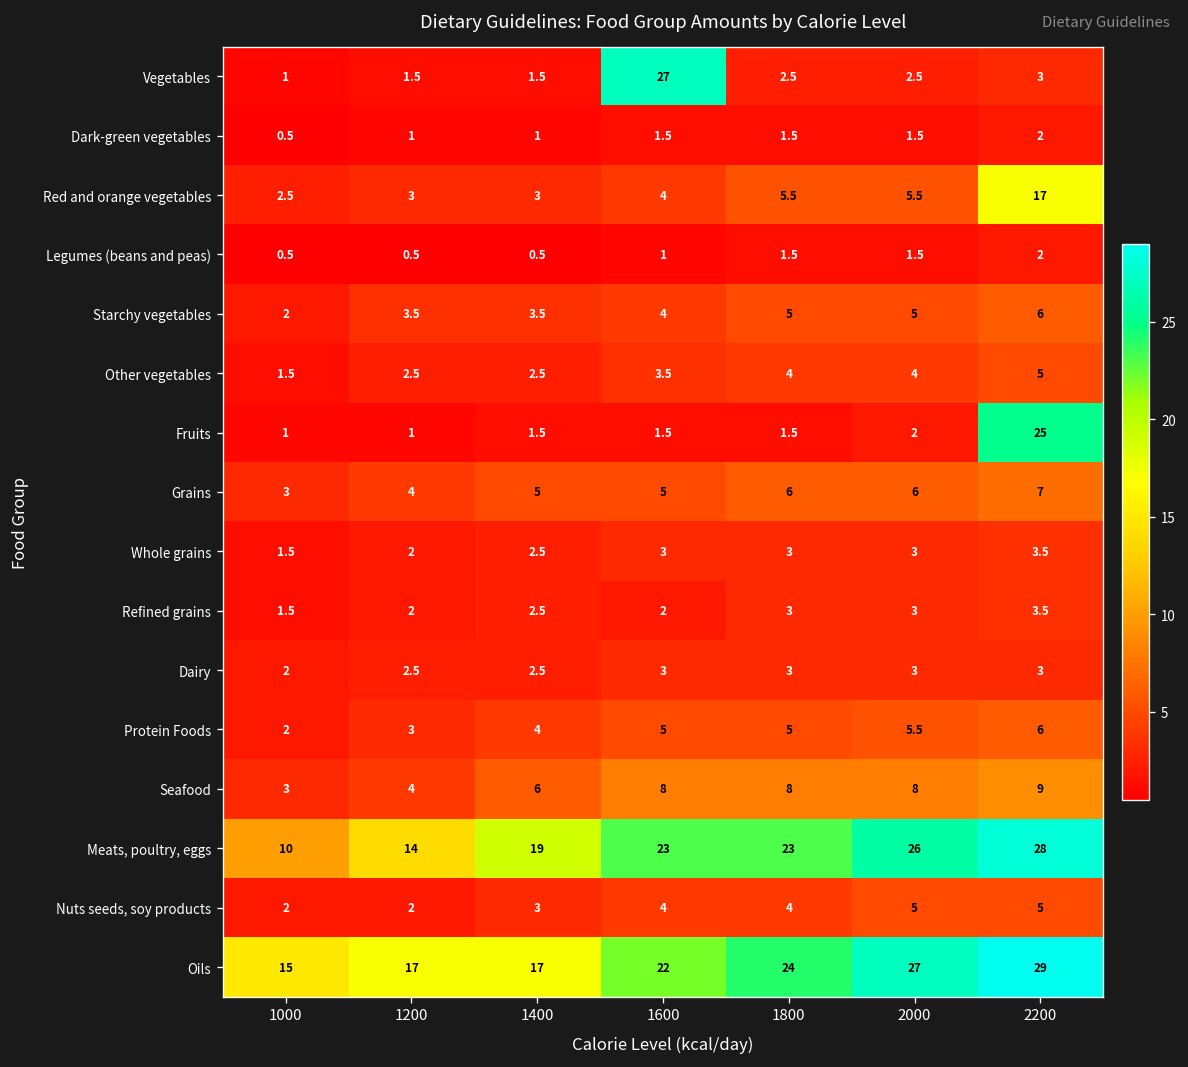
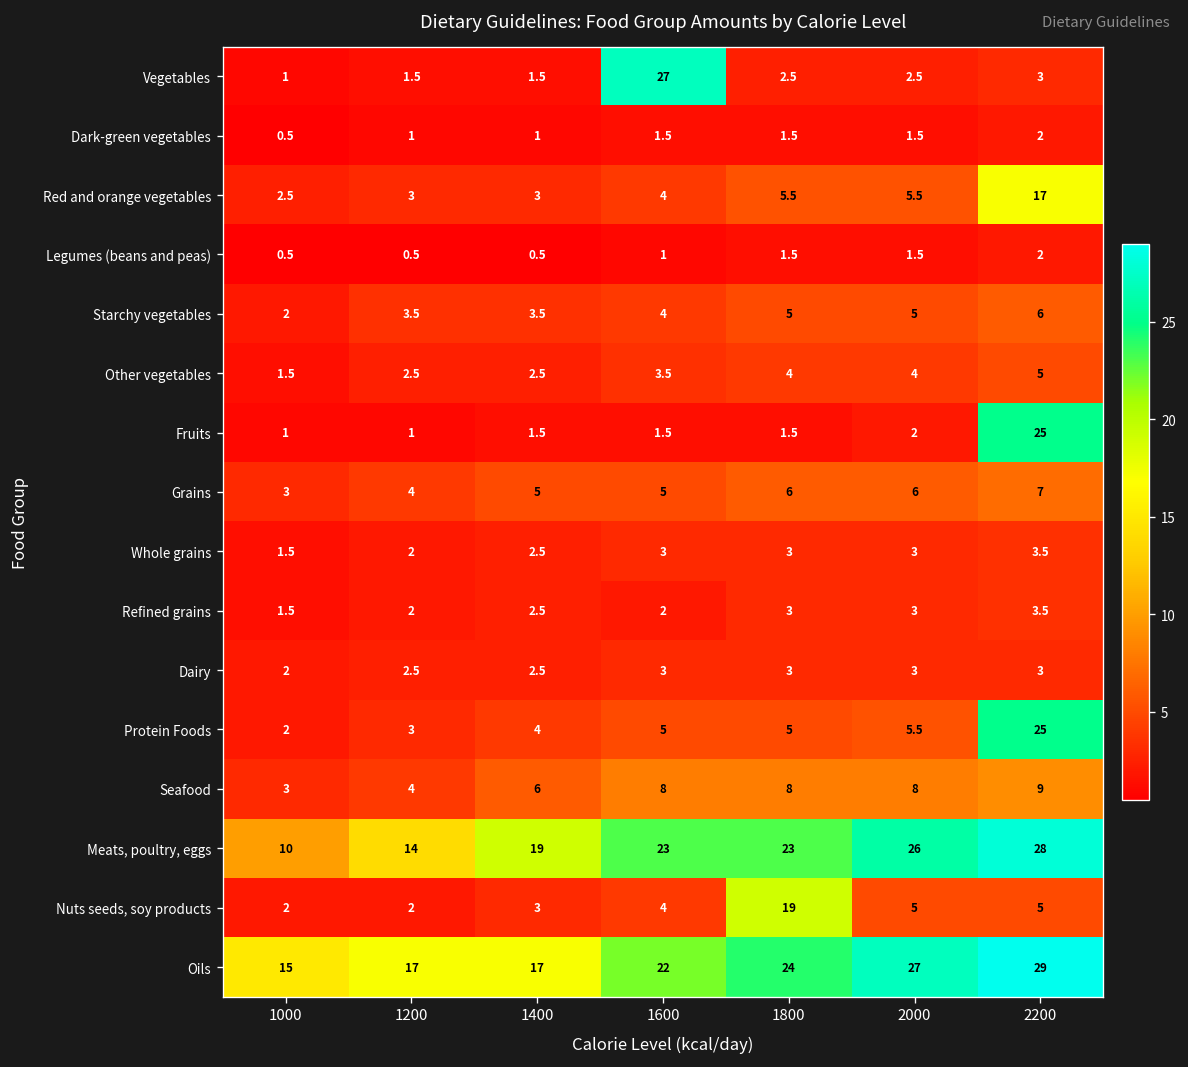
Protein Foods, 2200: 6 -> 25
Nuts seeds, soy products, 1800: 4 -> 19
